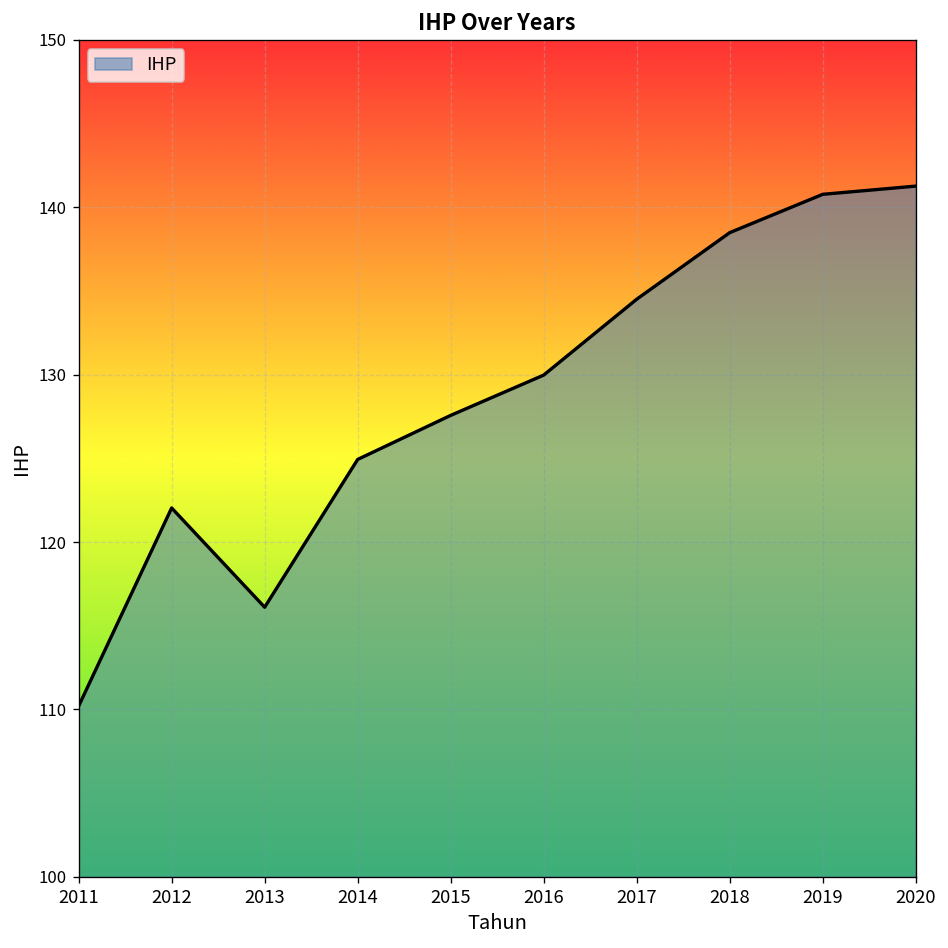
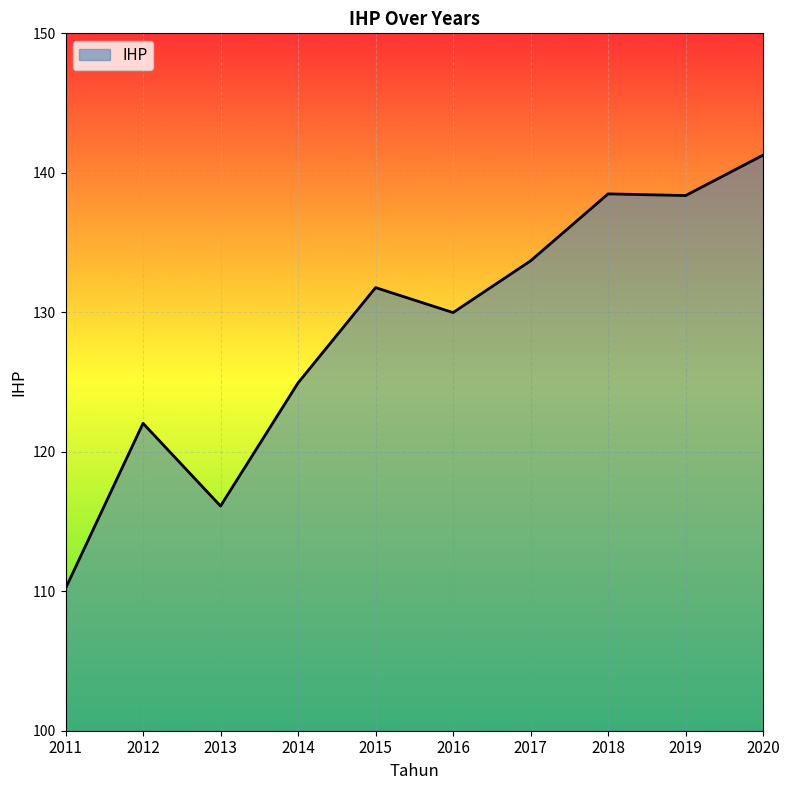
2015: 127.6 -> 131.8
2017: 134.5 -> 133.7
2019: 140.8 -> 138.4
